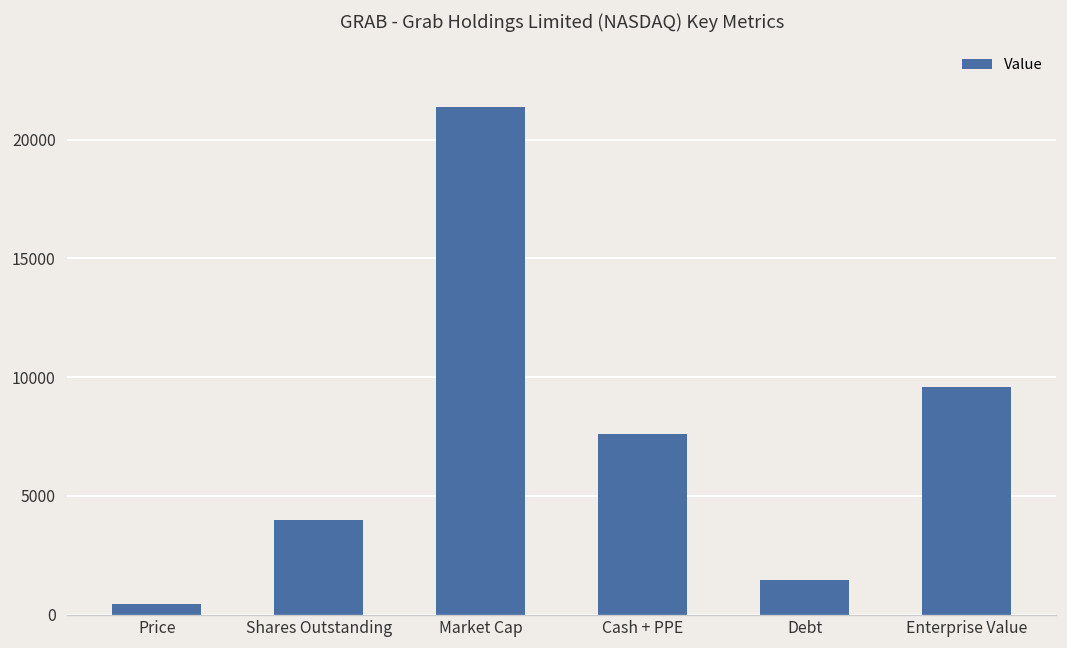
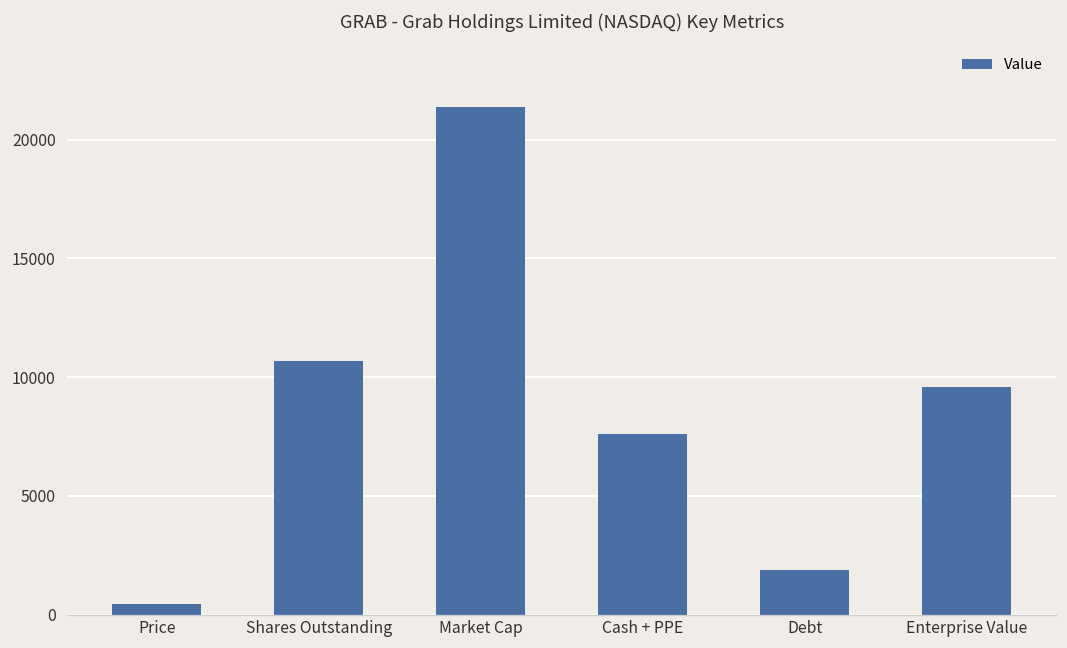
Shares Outstanding: 4000 -> 10700
Debt: 1500 -> 1900
